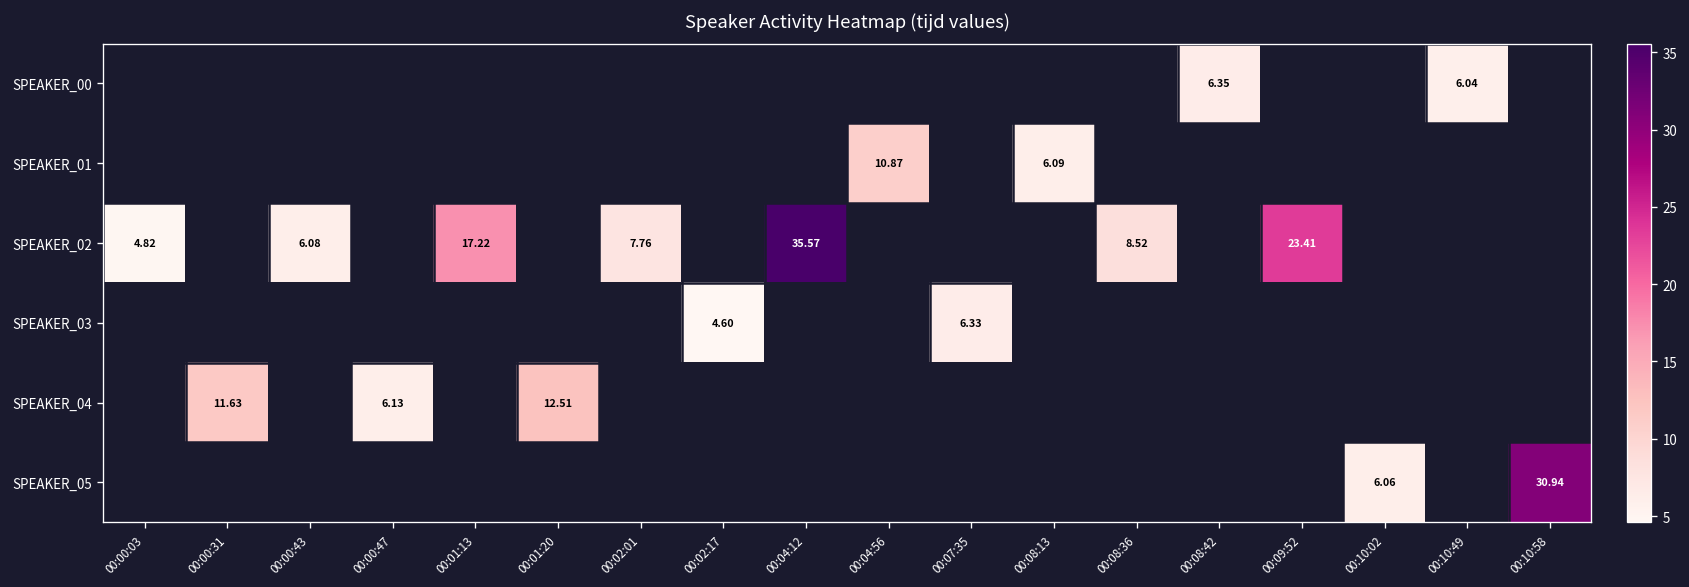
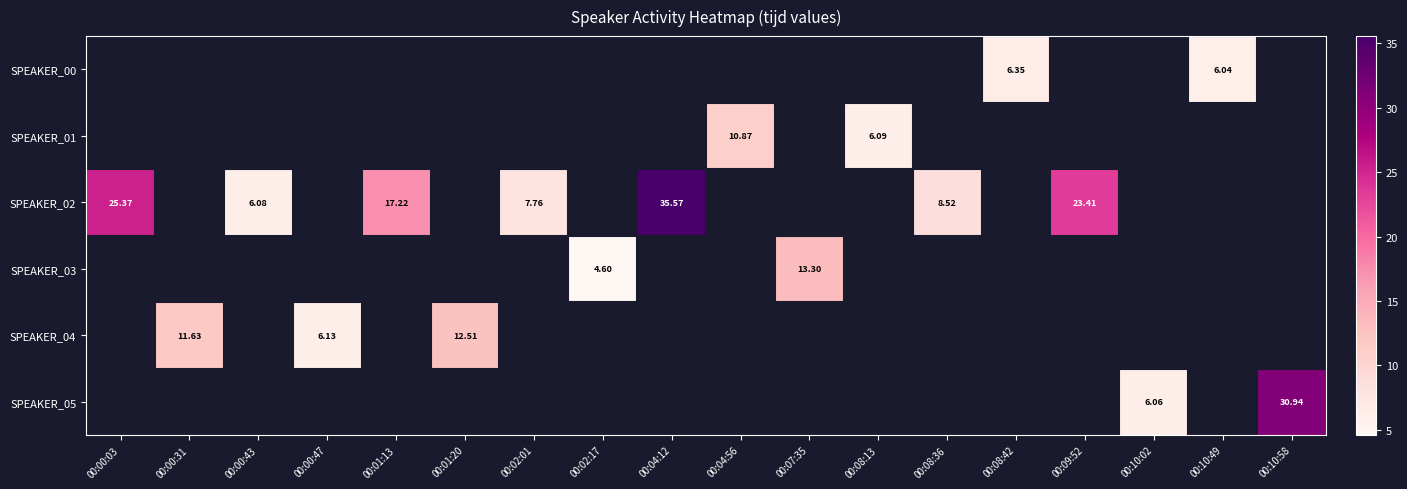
SPEAKER_02, 00:00:03: 4.82 -> 25.37
SPEAKER_03, 00:07:35: 6.33 -> 13.30
